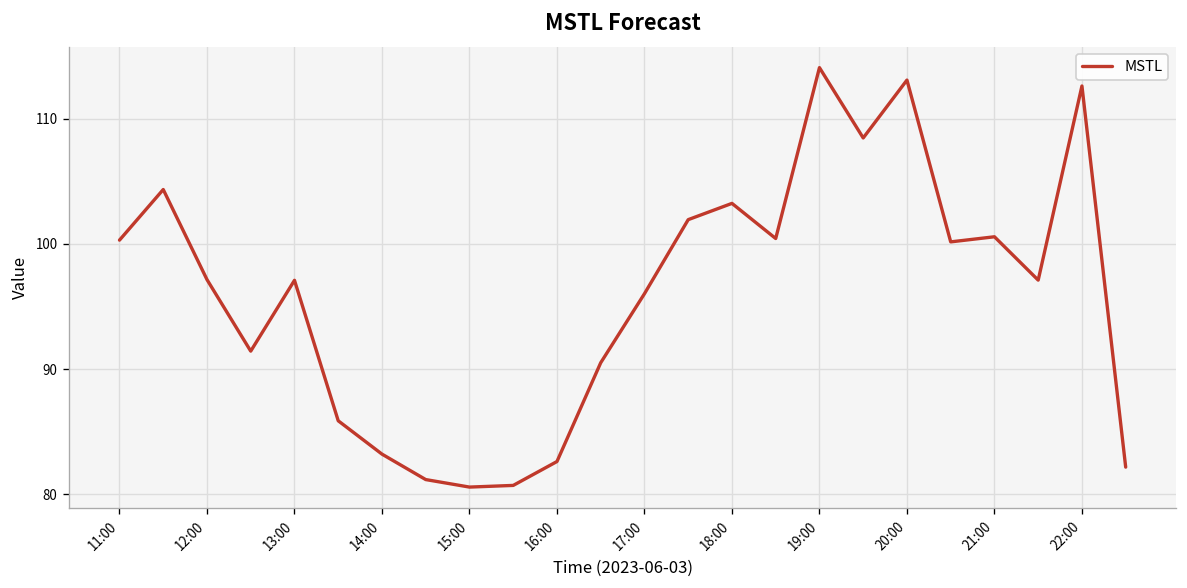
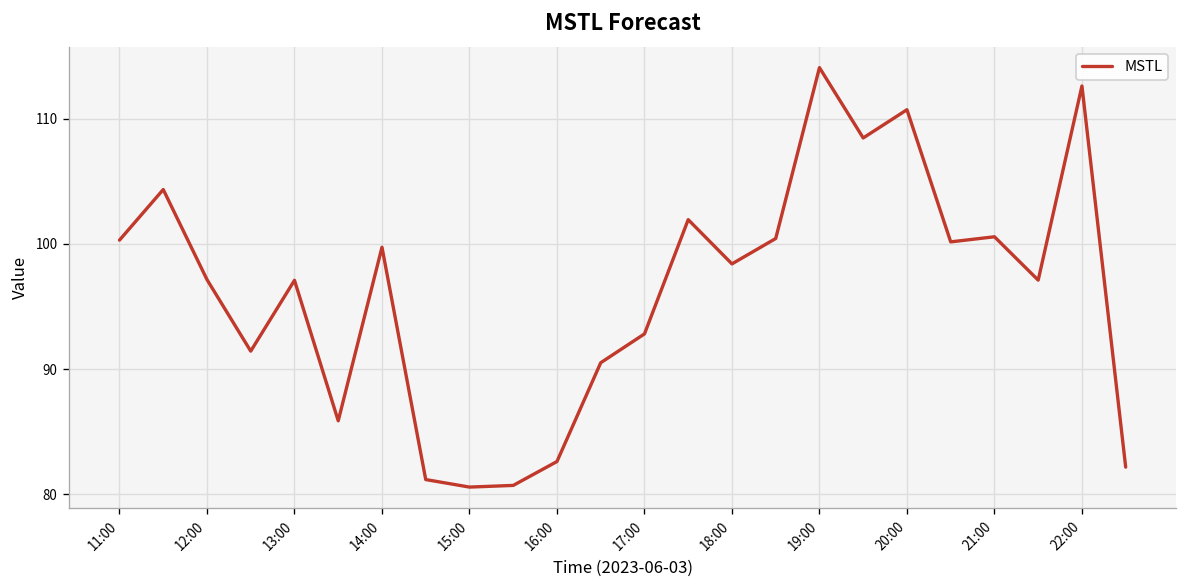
14:00: 83.2 -> 99.7
17:00: 96.0 -> 92.8
18:00: 103.2 -> 98.4
20:00: 113.1 -> 110.7
